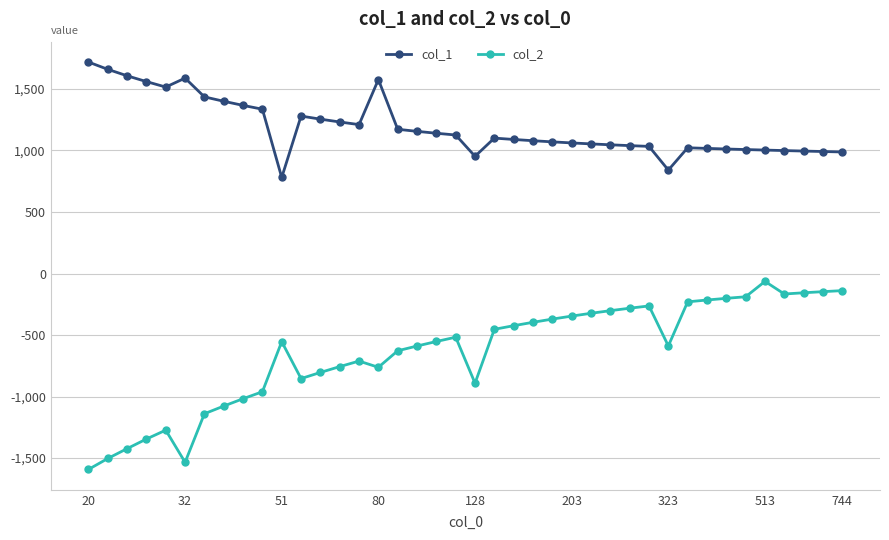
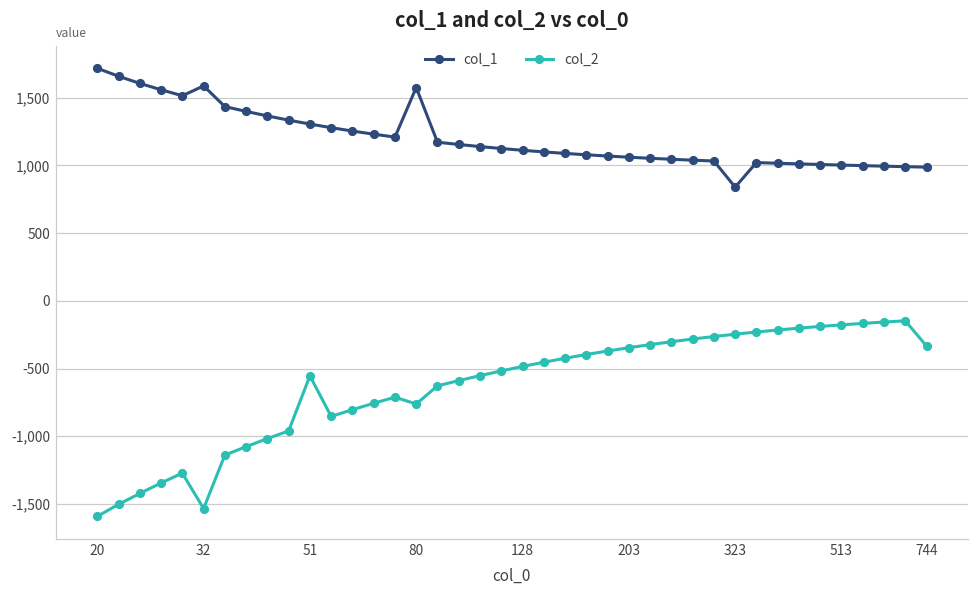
col_1, 51: 780 -> 1,310
col_1, 128: 950 -> 1,110
col_2, 128: -890 -> -480
col_2, 323: -590 -> -250
col_2, 513: -60 -> -180
col_2, 744: -140 -> -330
